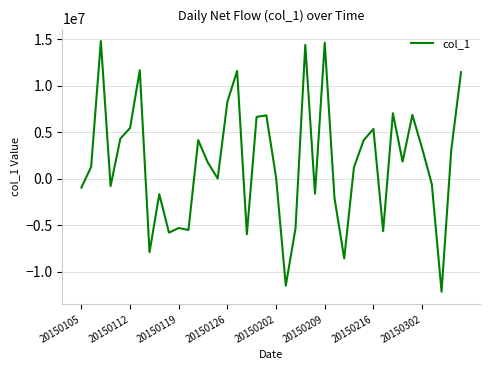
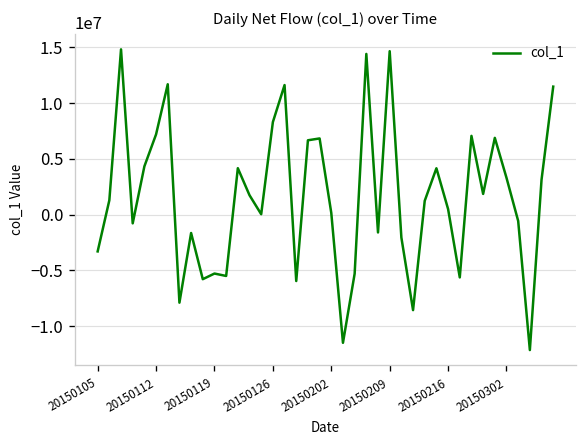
20150105: -1000000 -> -3000000
20150112: 5000000 -> 7000000
20150216: 5000000 -> 1000000
